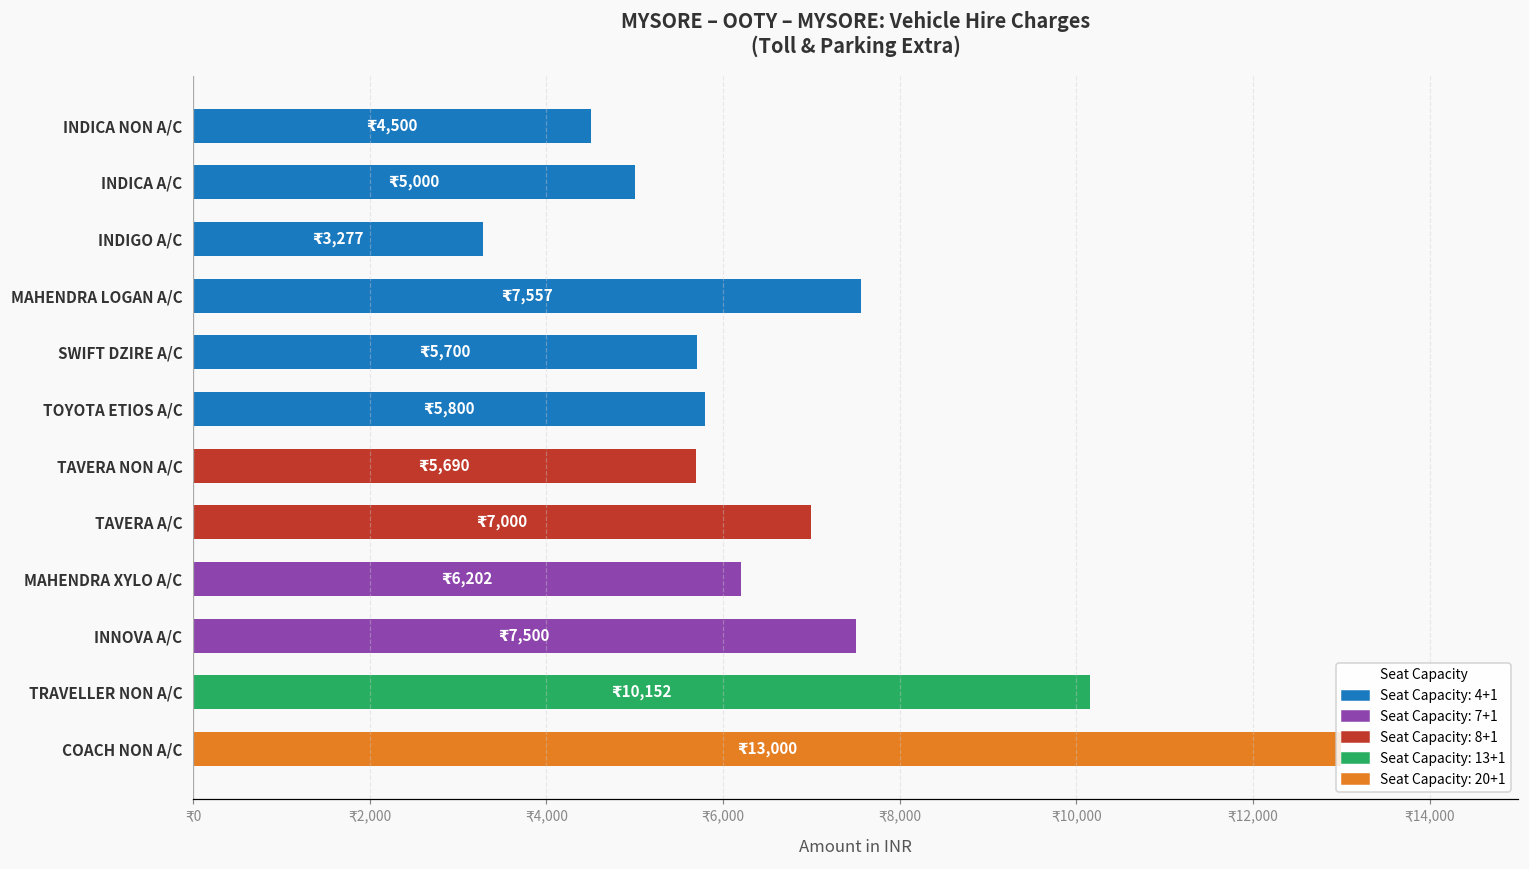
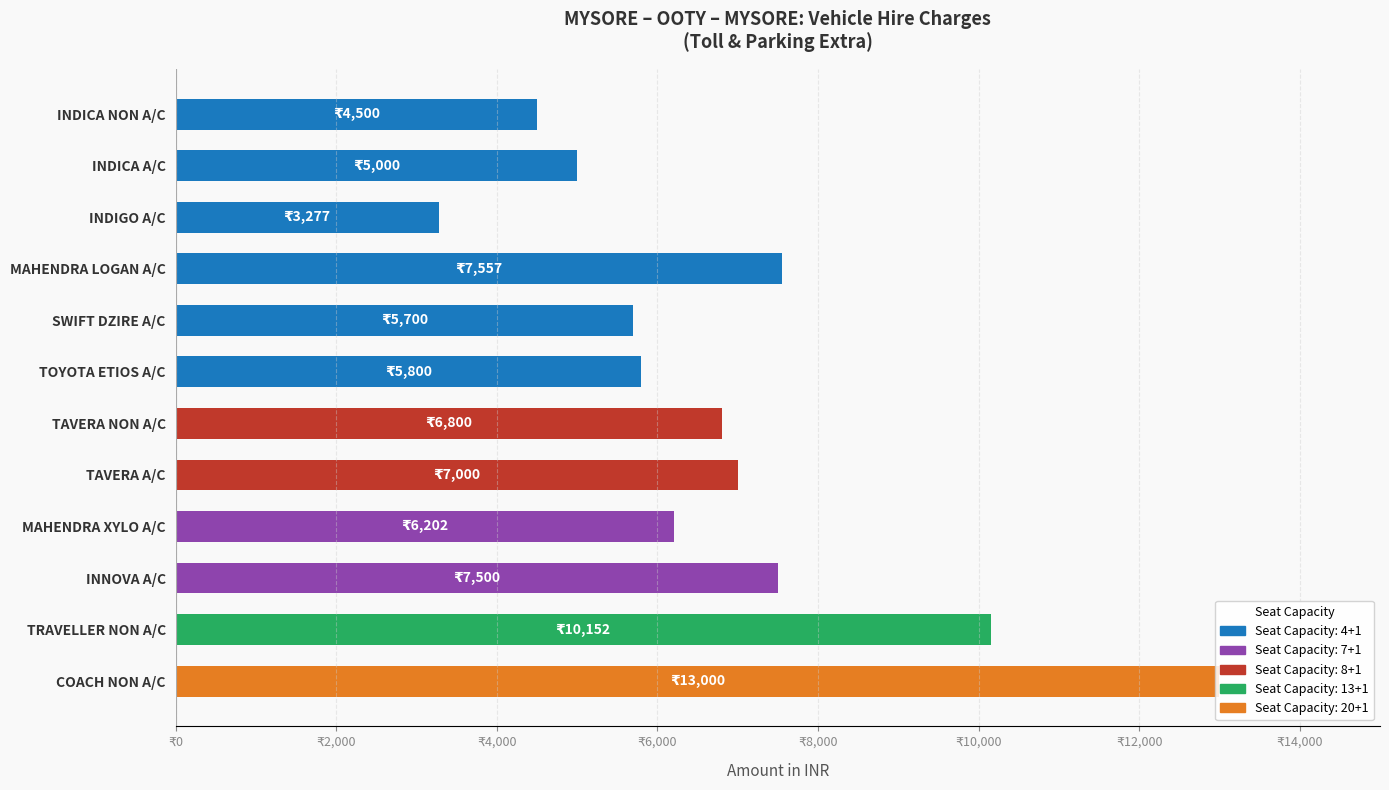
TAVERA NON A/C: 5,690 -> 6,800
